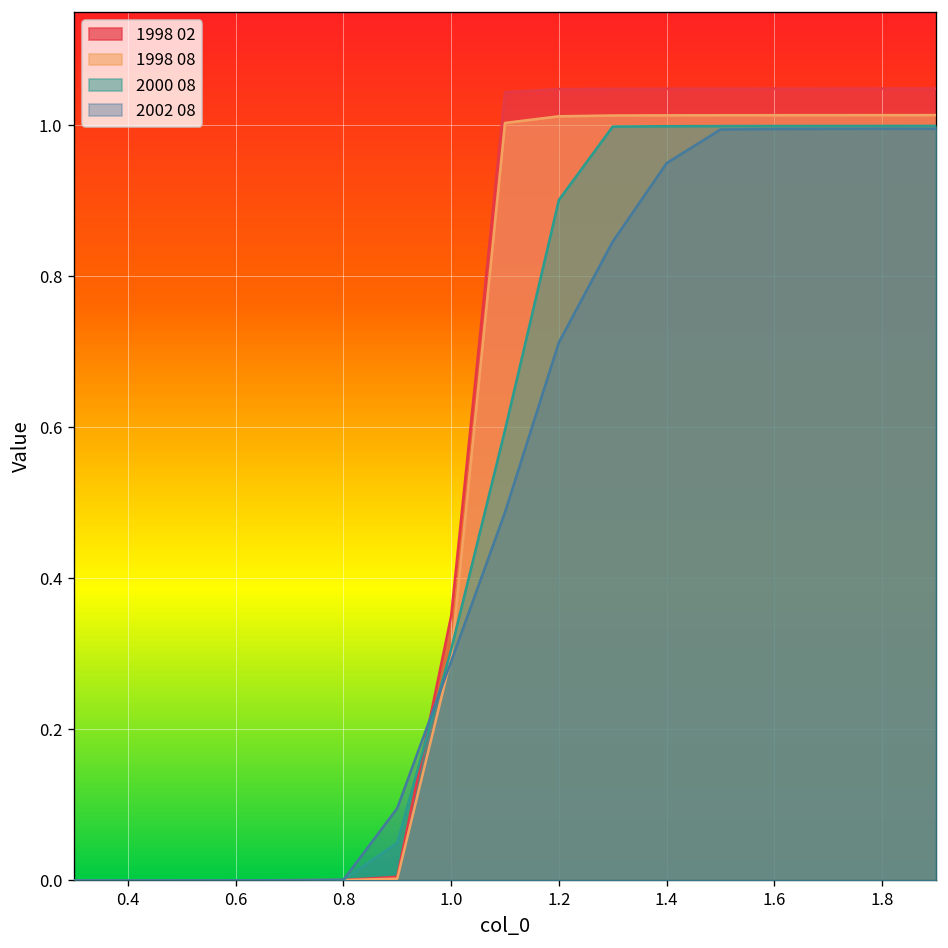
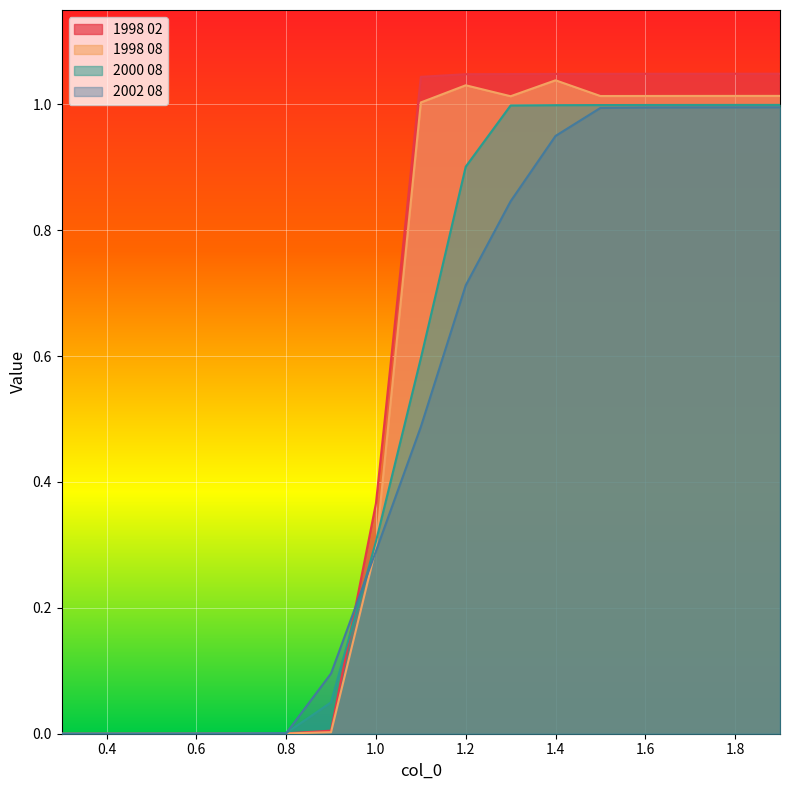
1998 02, 1.0: 0.35 -> 0.37
1998 08, 1.2: 1.01 -> 1.03
1998 08, 1.4: 1.01 -> 1.04
